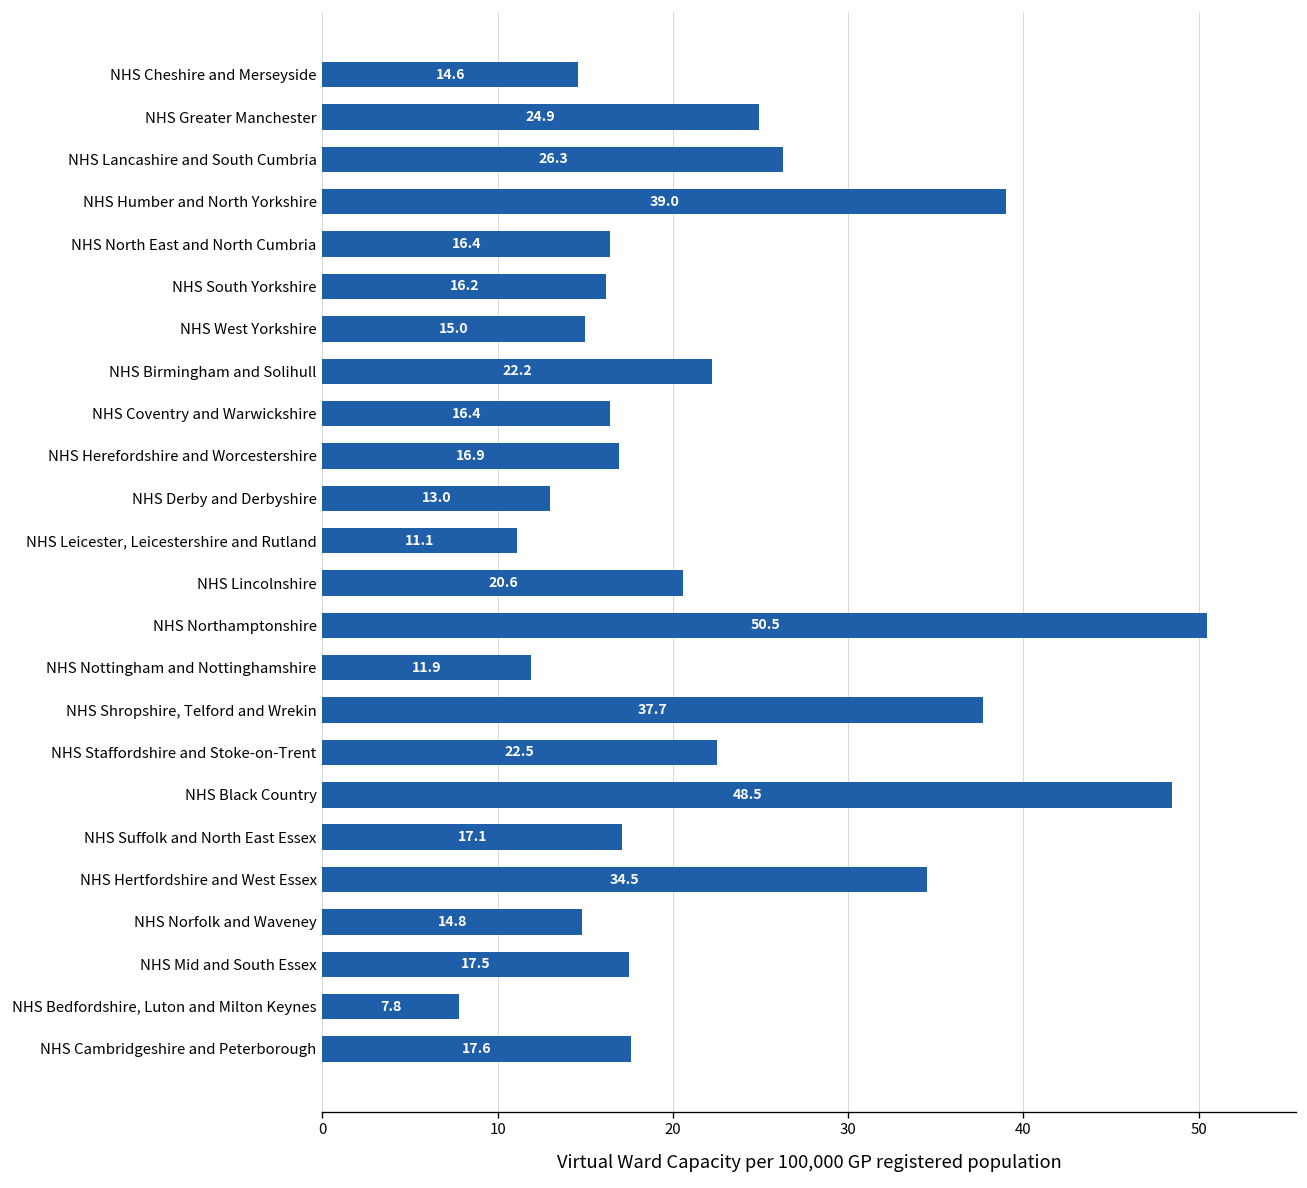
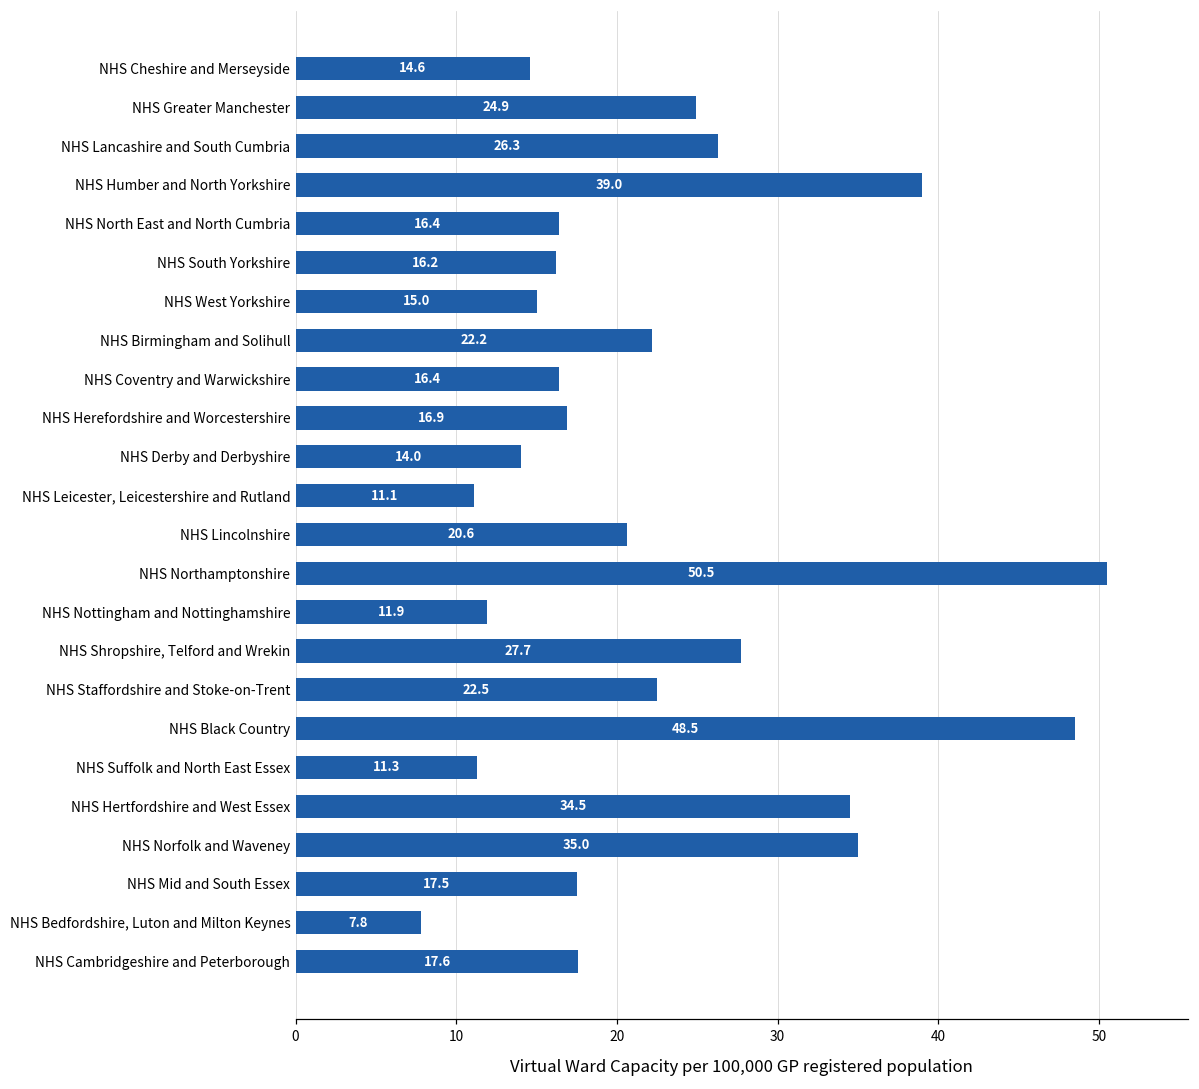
NHS Derby and Derbyshire: 13.0 -> 14.0
NHS Shropshire, Telford and Wrekin: 37.7 -> 27.7
NHS Suffolk and North East Essex: 17.1 -> 11.3
NHS Norfolk and Waveney: 14.8 -> 35.0
